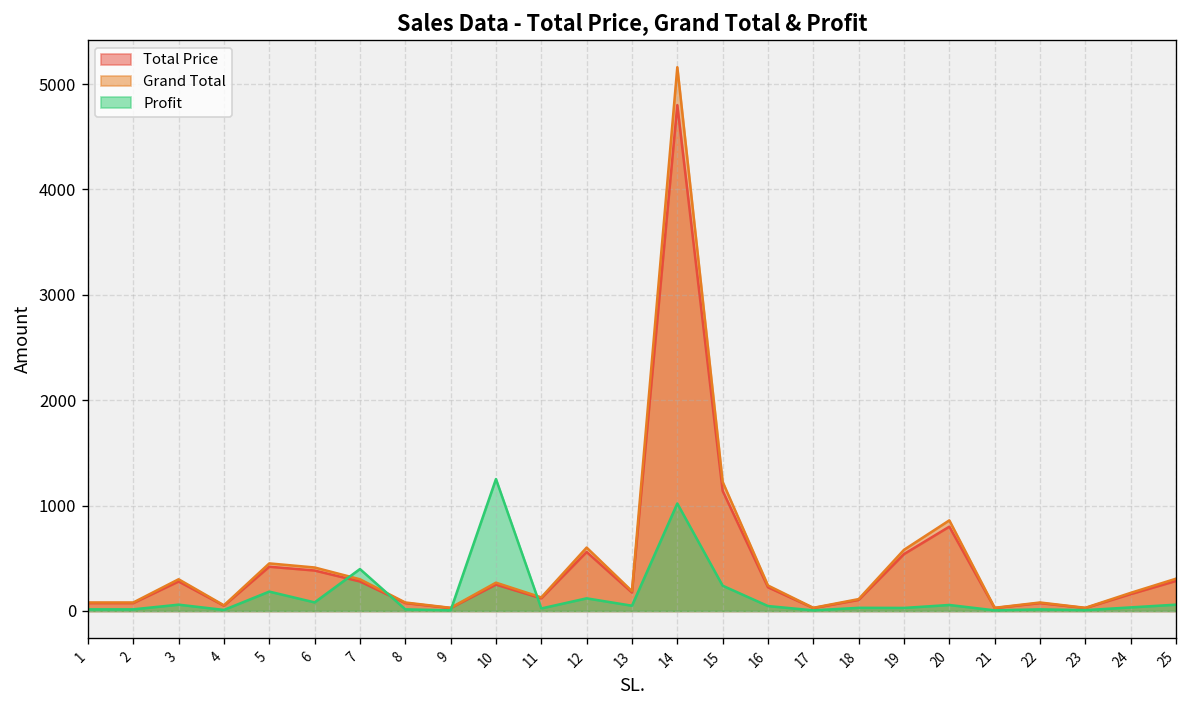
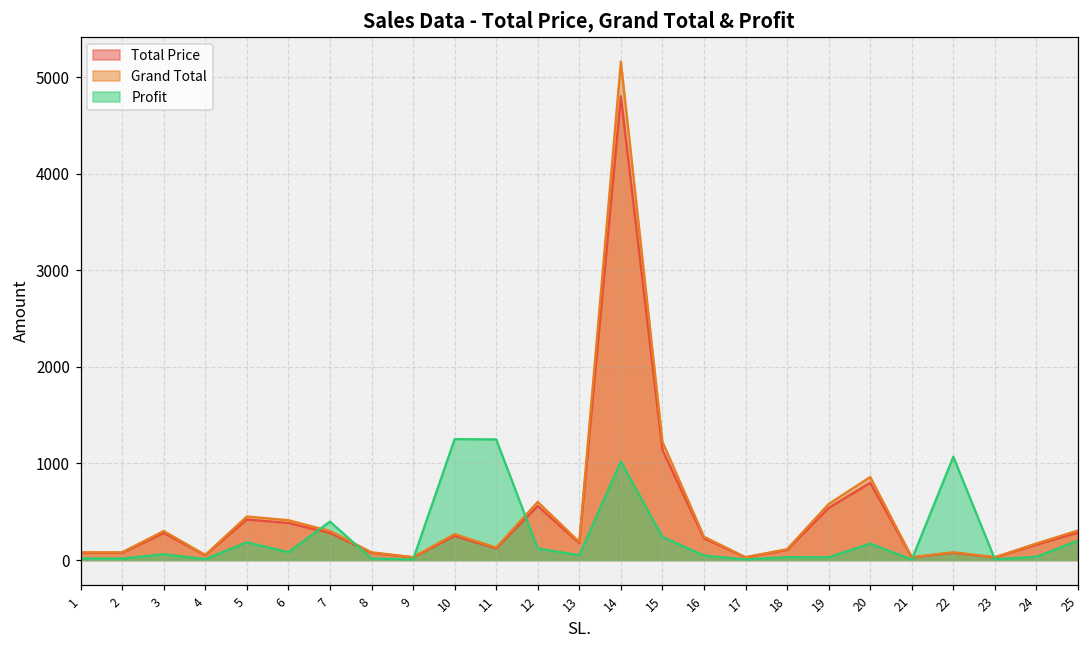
Profit, 11: 0 -> 1200
Profit, 20: 100 -> 200
Profit, 22: 0 -> 1100
Profit, 25: 100 -> 200
